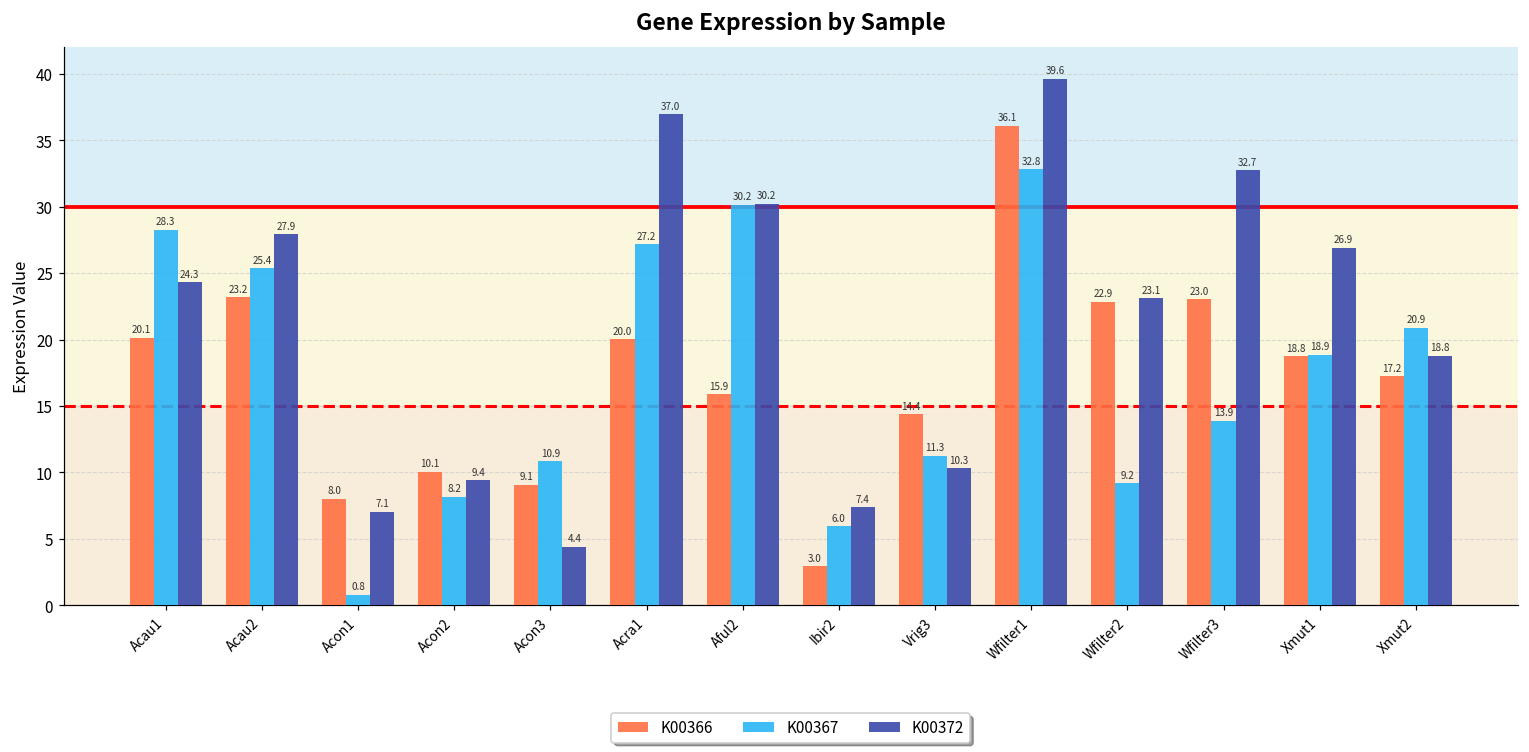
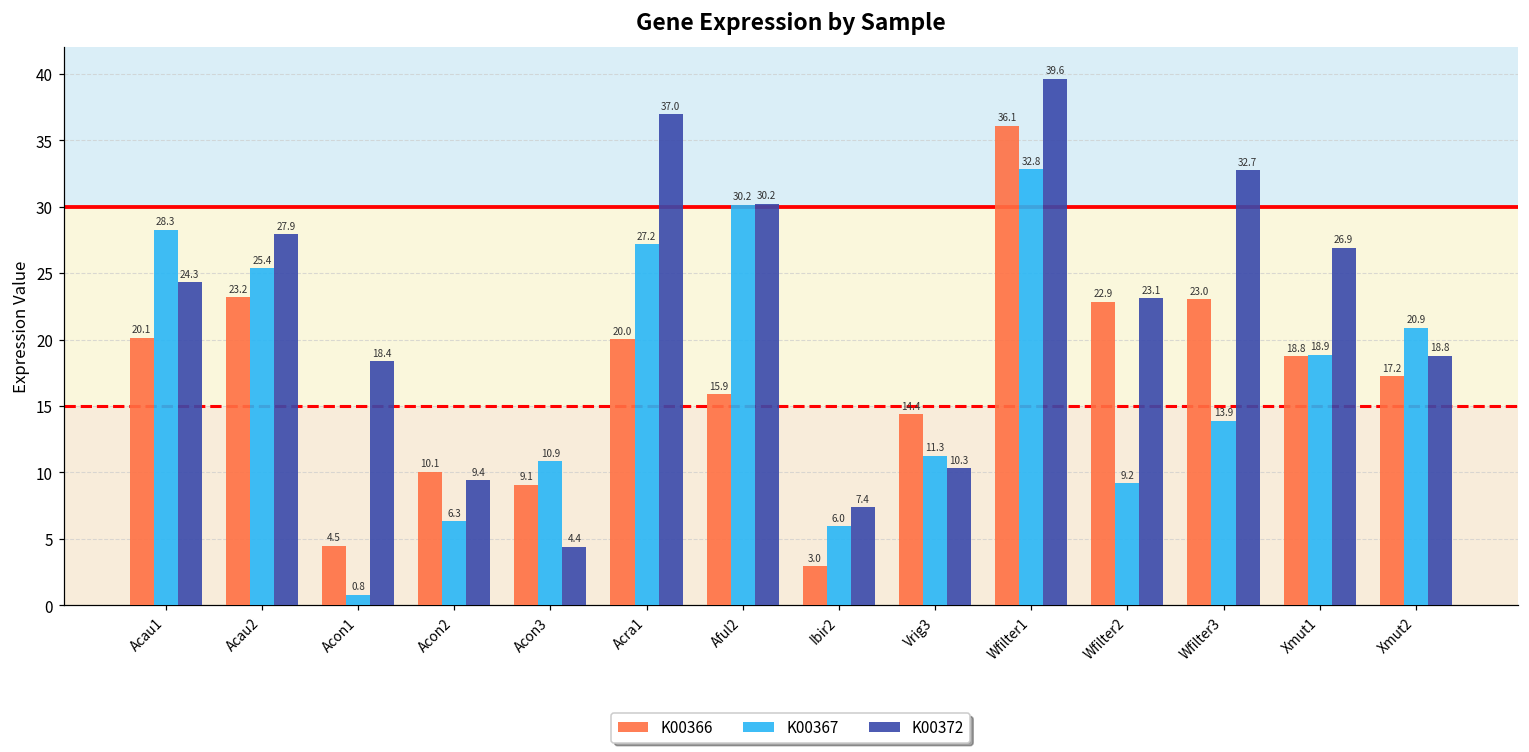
K00366, Acon1: 8.0 -> 4.5
K00372, Acon1: 7.1 -> 18.4
K00367, Acon2: 8.2 -> 6.3
